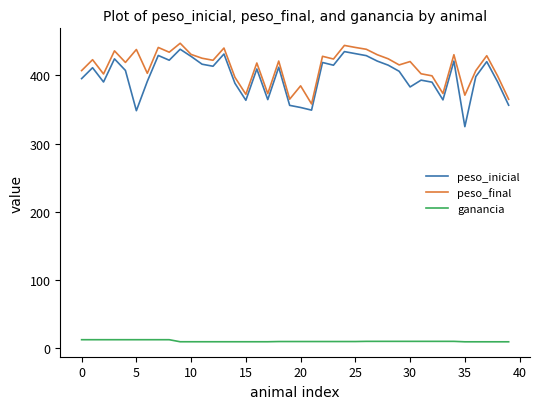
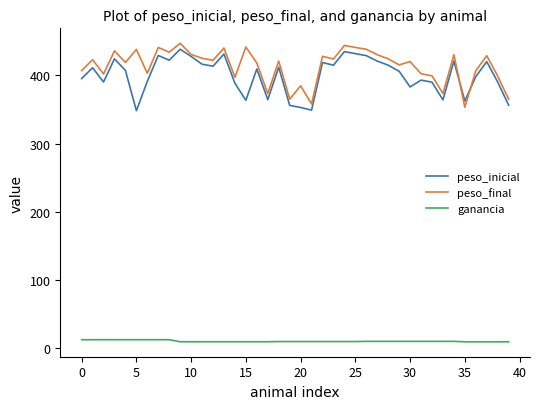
peso_final, 15: 370 -> 440
peso_inicial, 35: 320 -> 360
peso_final, 35: 370 -> 350
